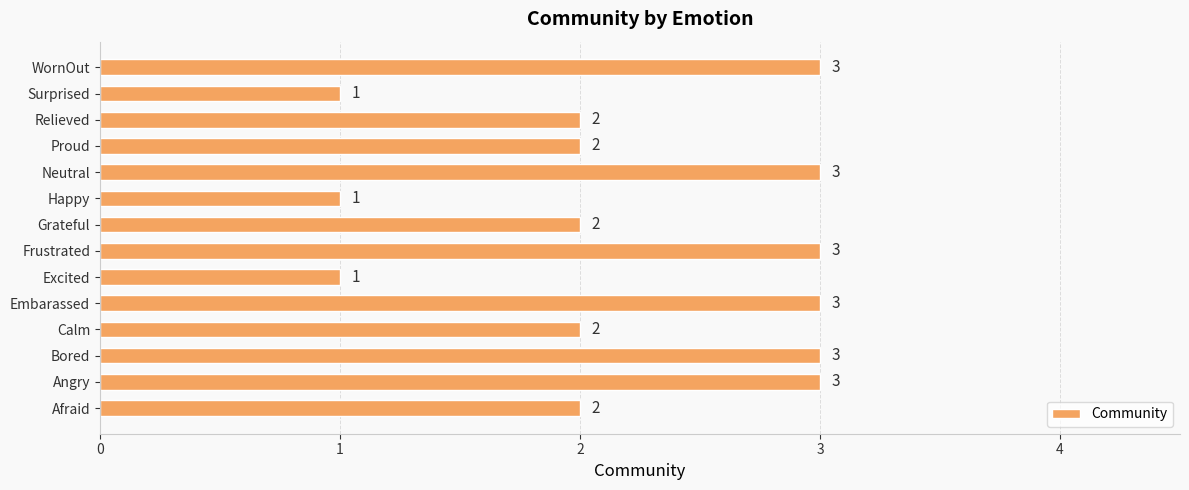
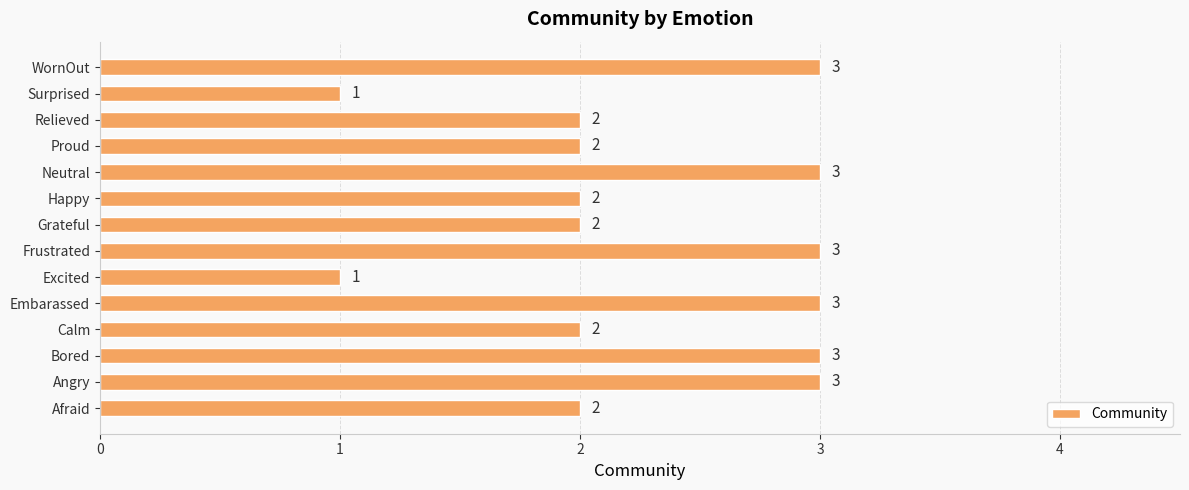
Happy: 1 -> 2
